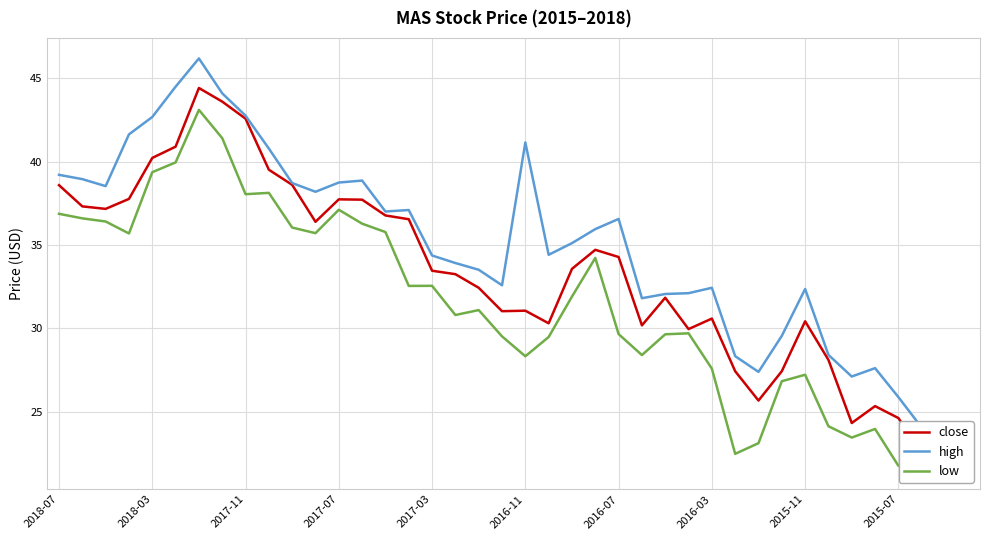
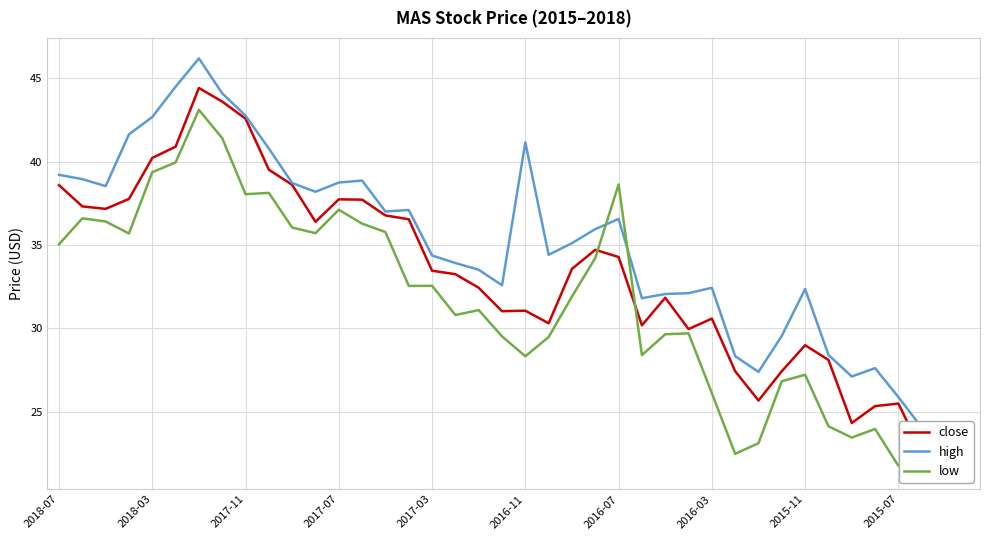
low, 2018-07: 36.9 -> 35.0
low, 2016-07: 29.7 -> 38.6
low, 2016-03: 27.6 -> 26.1
close, 2015-11: 30.4 -> 29.0
close, 2015-07: 24.6 -> 25.5
